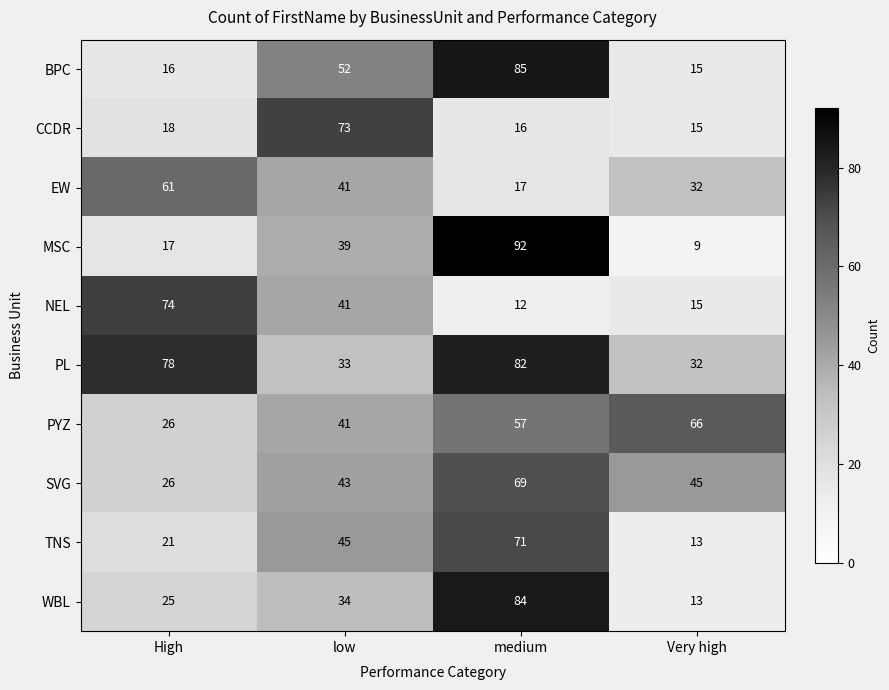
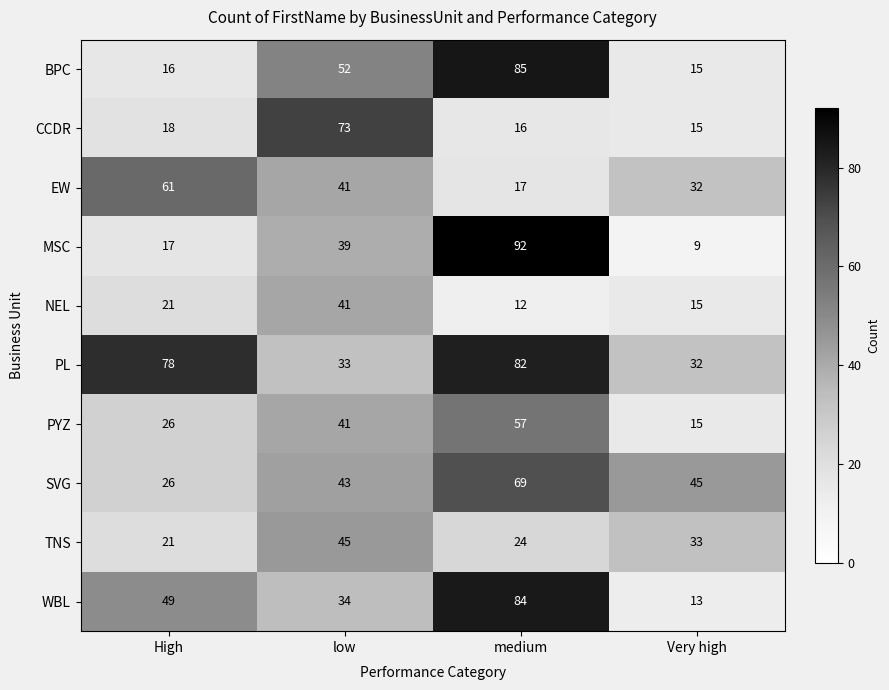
NEL, High: 74 -> 21
PYZ, Very high: 66 -> 15
TNS, medium: 71 -> 24
TNS, Very high: 13 -> 33
WBL, High: 25 -> 49
